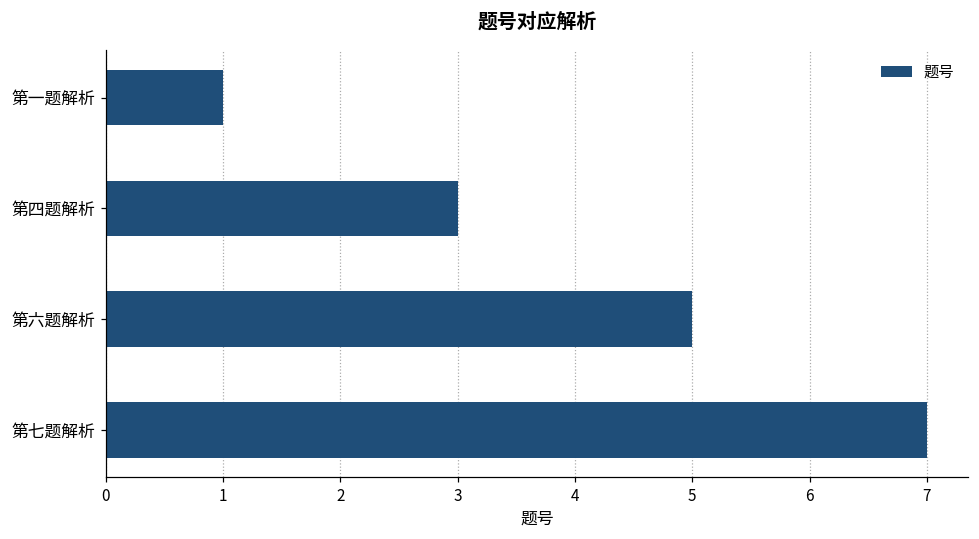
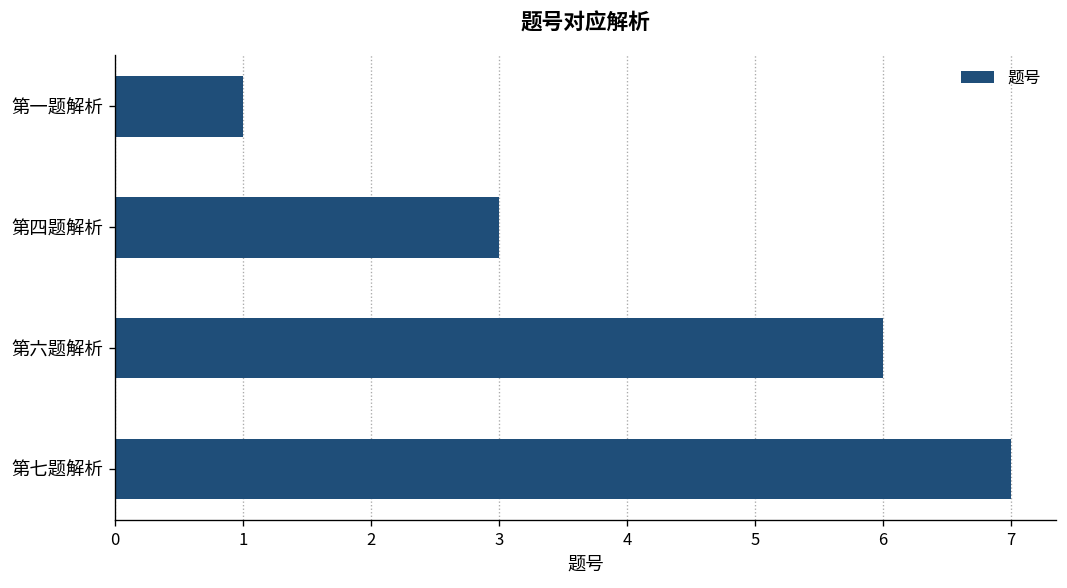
第六题解析: 5 -> 6
